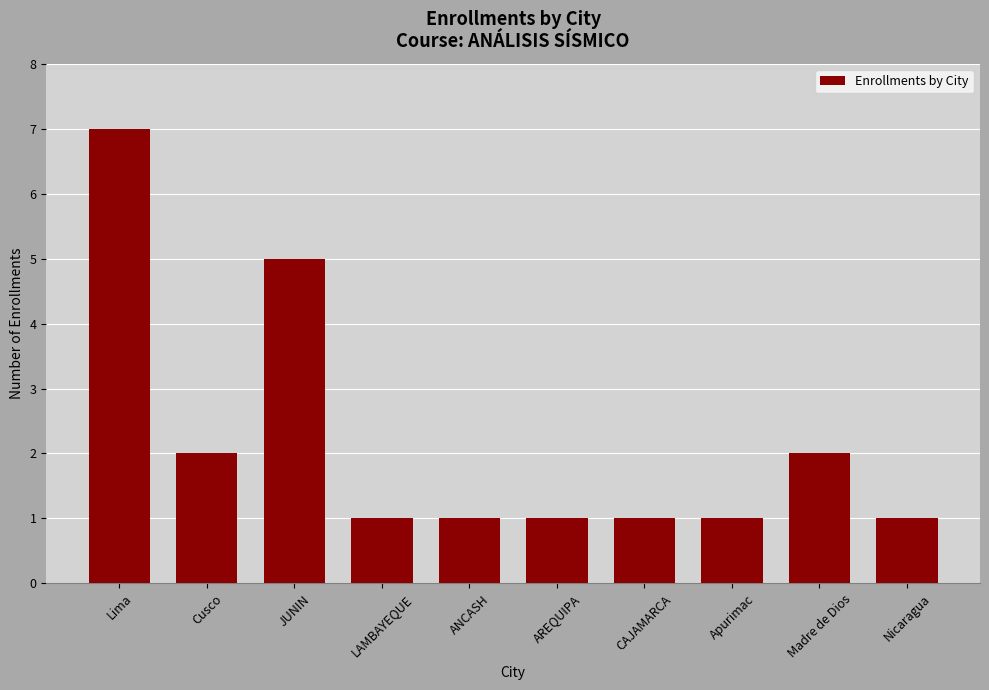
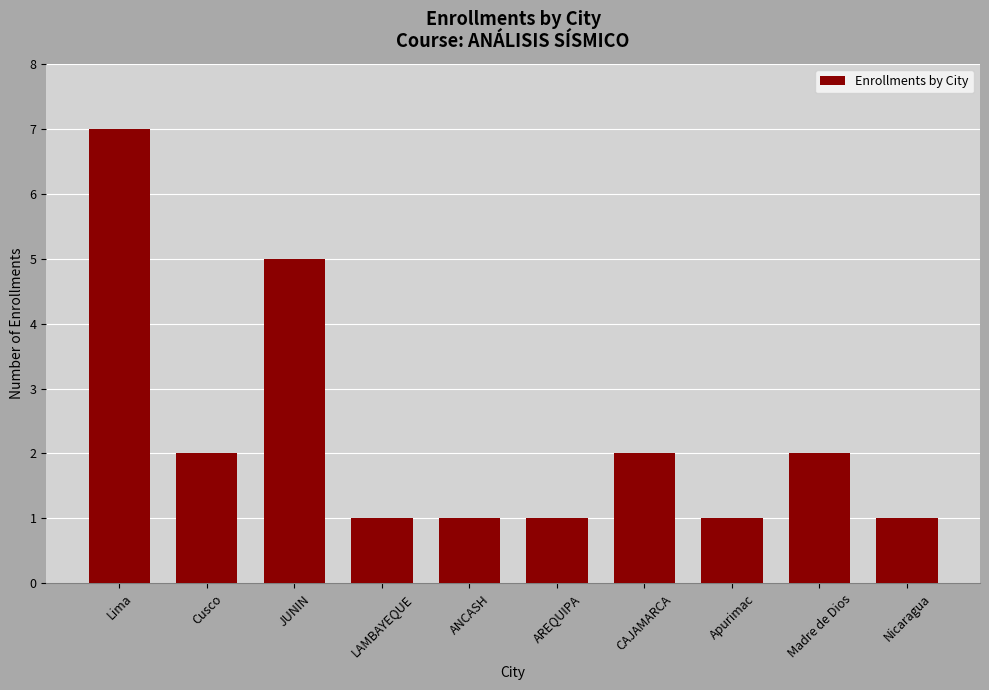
CAJAMARCA: 1 -> 2
